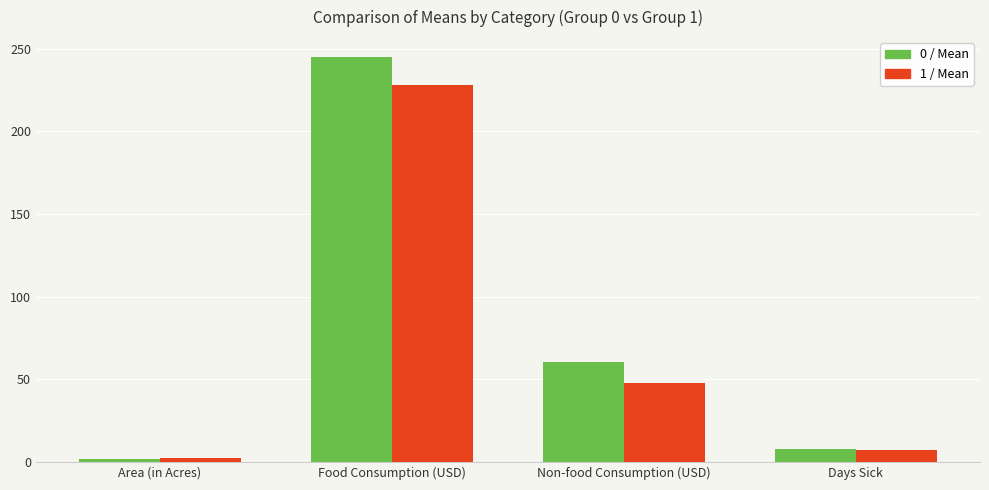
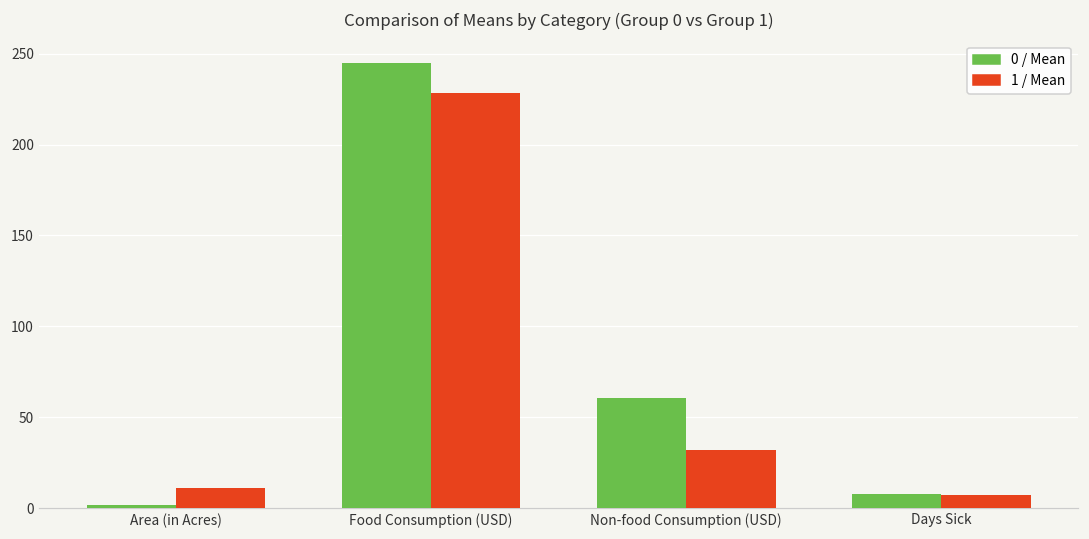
1 / Mean, Area (in Acres): 2 -> 11
1 / Mean, Non-food Consumption (USD): 48 -> 32
